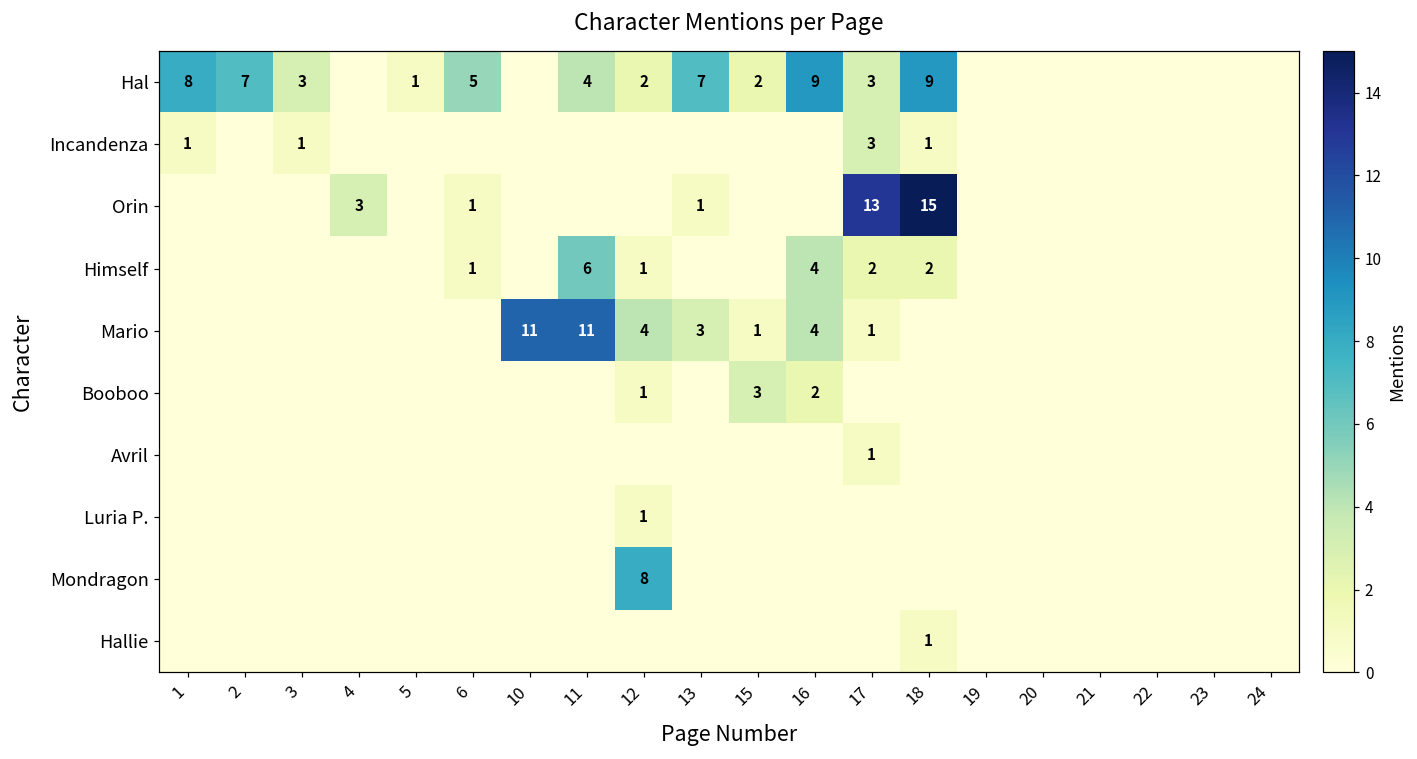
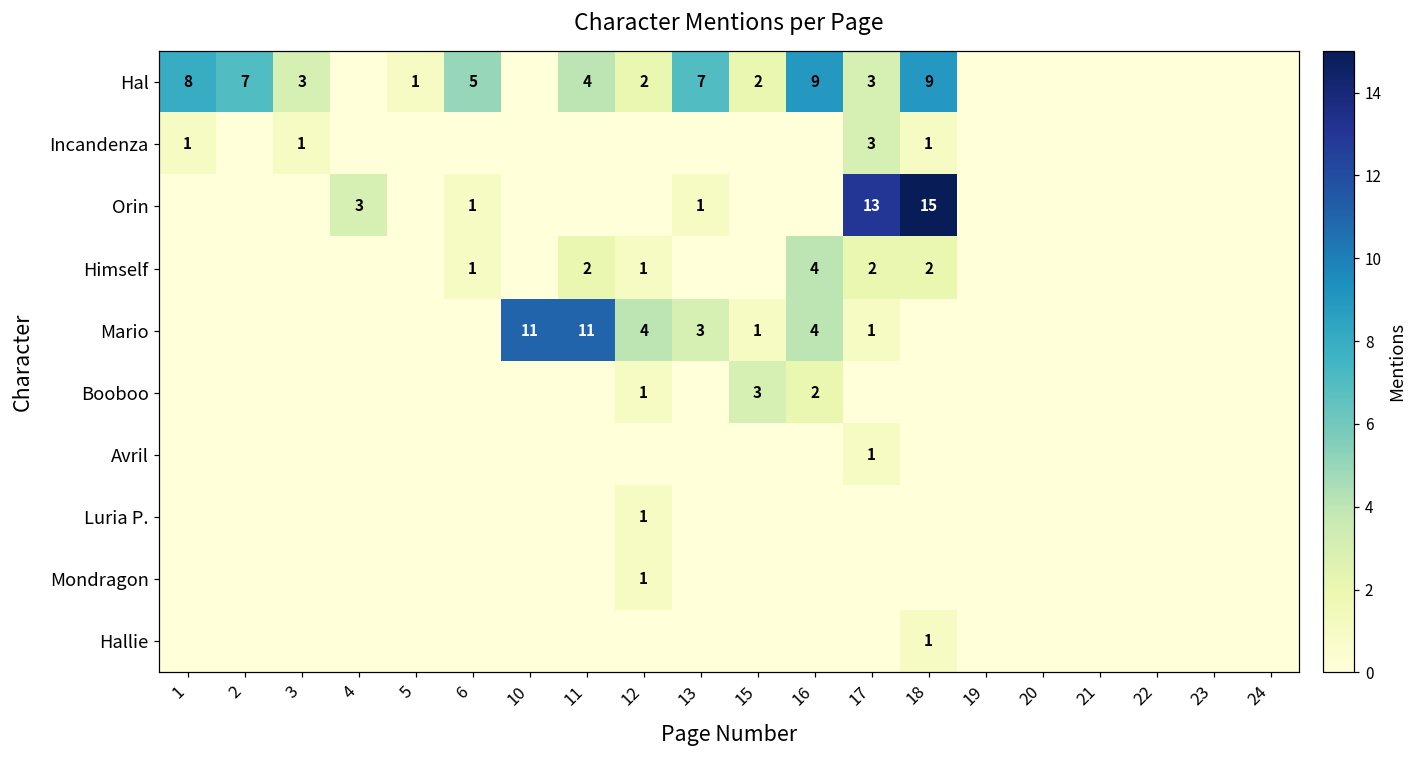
Himself, 11: 6 -> 2
Mondragon, 12: 8 -> 1
